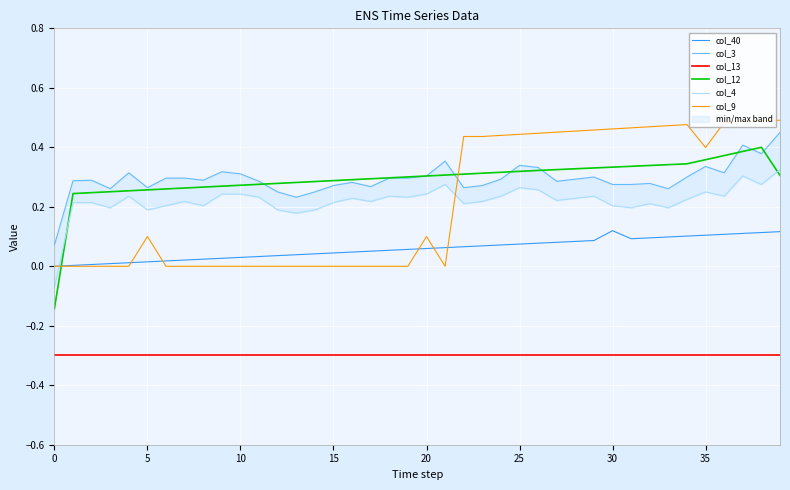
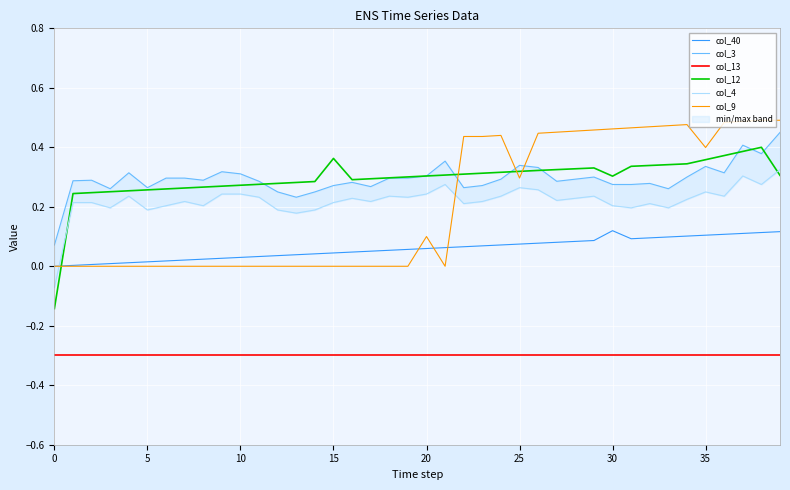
col_9, 5: 0.1 -> 0.0
col_12, 15: 0.29 -> 0.36
col_9, 25: 0.44 -> 0.30
col_12, 30: 0.33 -> 0.30
